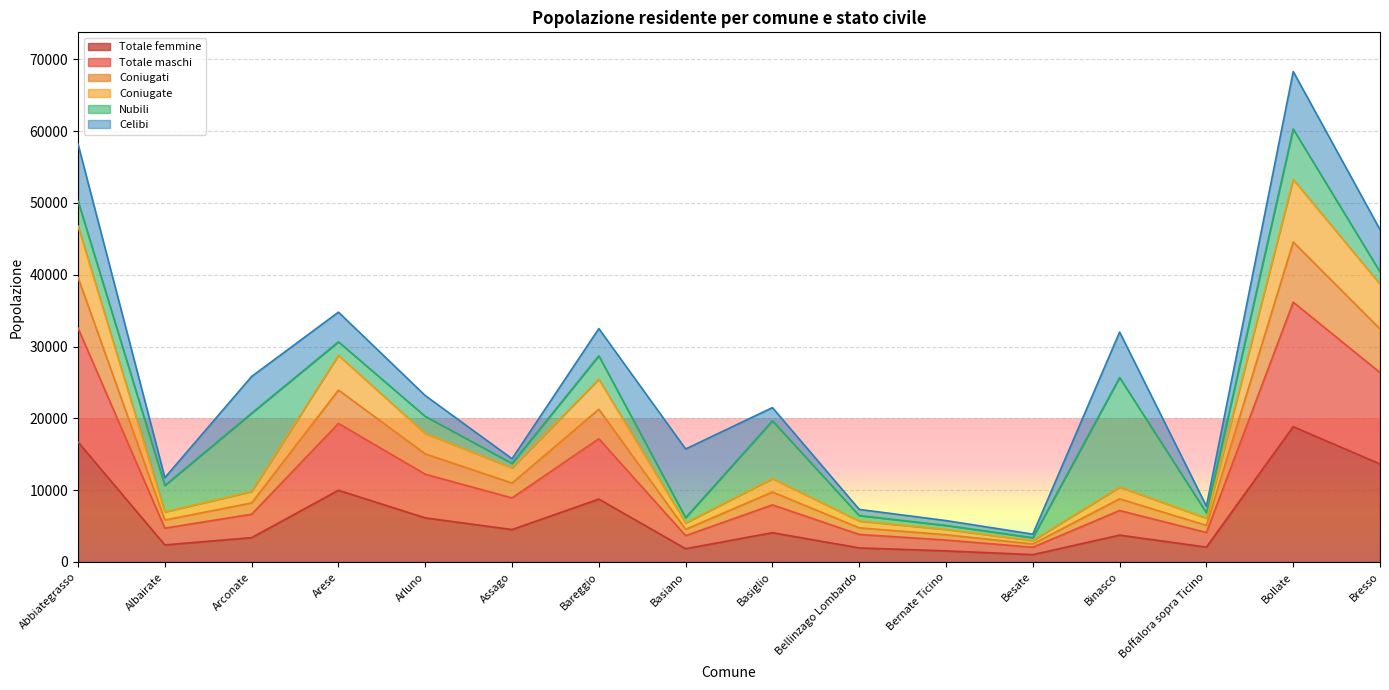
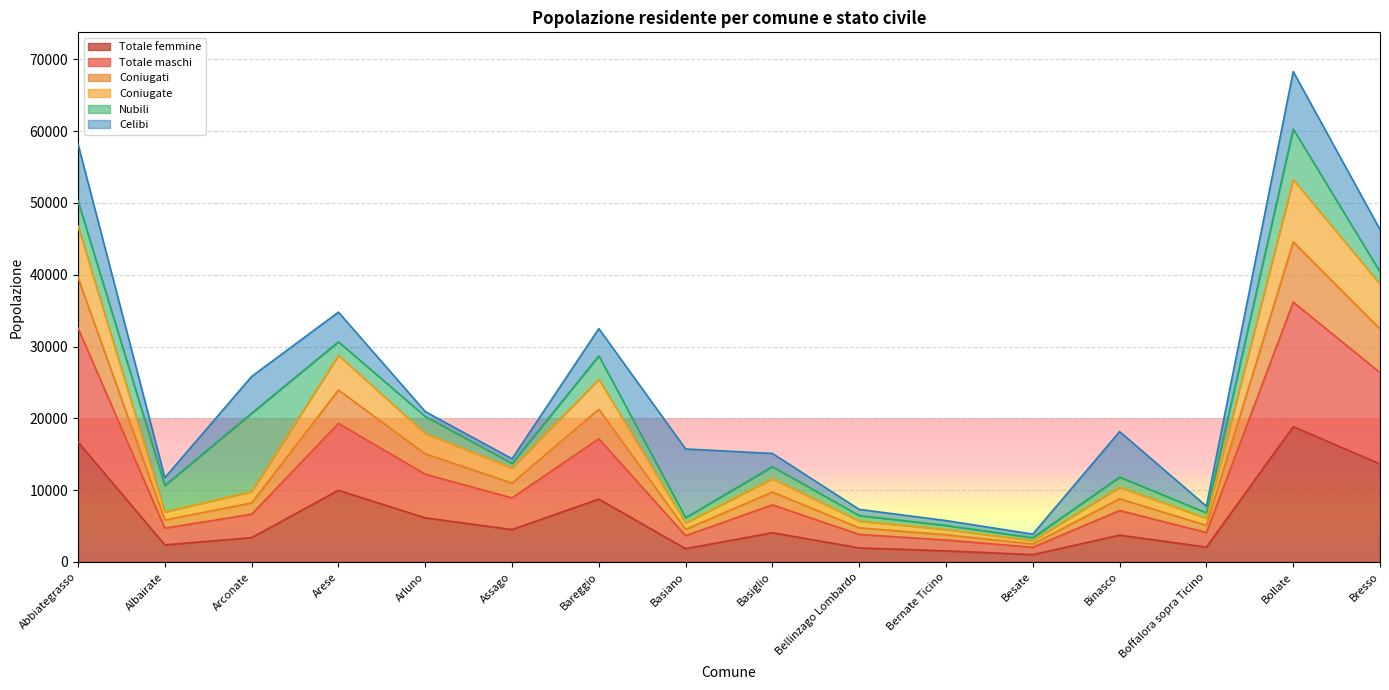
Celibi, Arluno: 3000 -> 1000
Nubili, Basiglio: 8000 -> 2000
Nubili, Binasco: 15000 -> 1000
